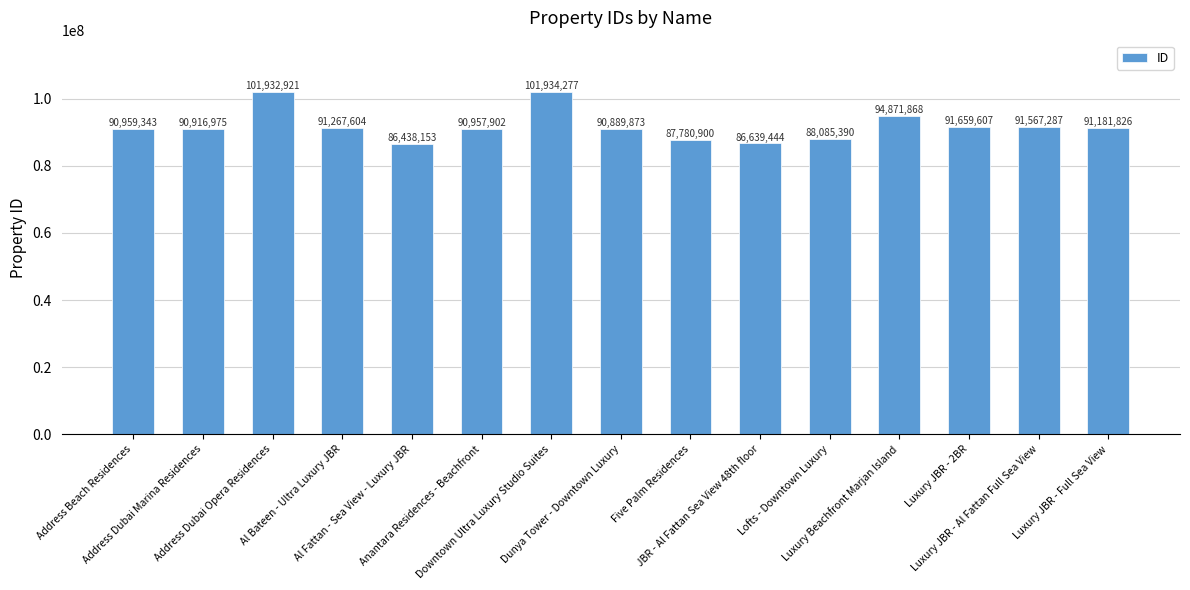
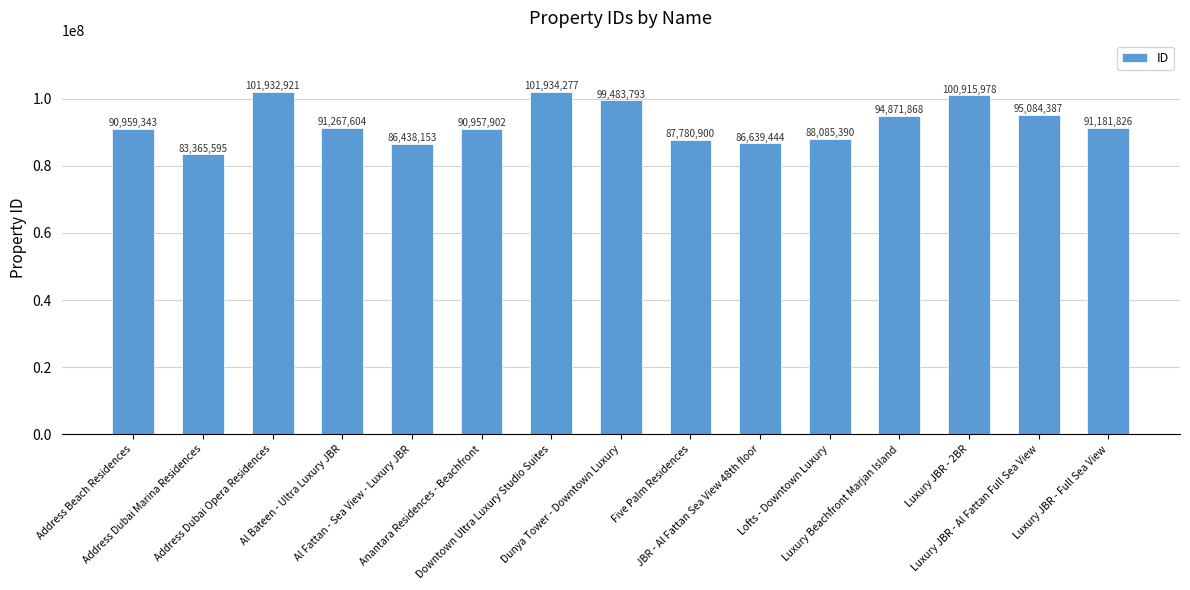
Address Dubai Marina Residences: 90,916,975 -> 83,365,595
Dunya Tower - Downtown Luxury: 90,889,873 -> 99,483,793
Luxury JBR - 2BR: 91,659,607 -> 100,915,978
Luxury JBR - Al Fattan Full Sea View: 91,567,287 -> 95,084,387
